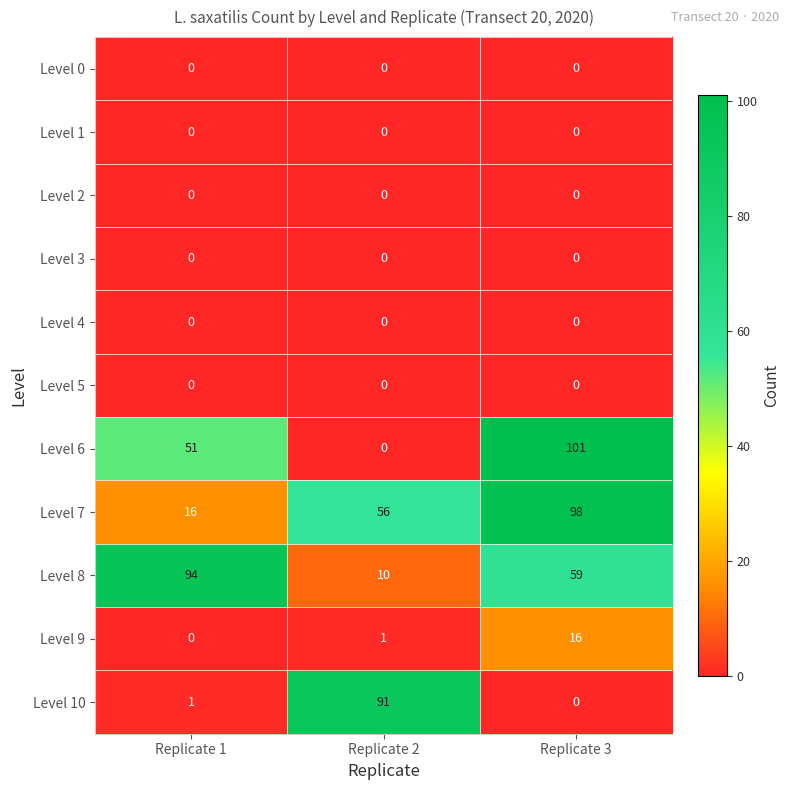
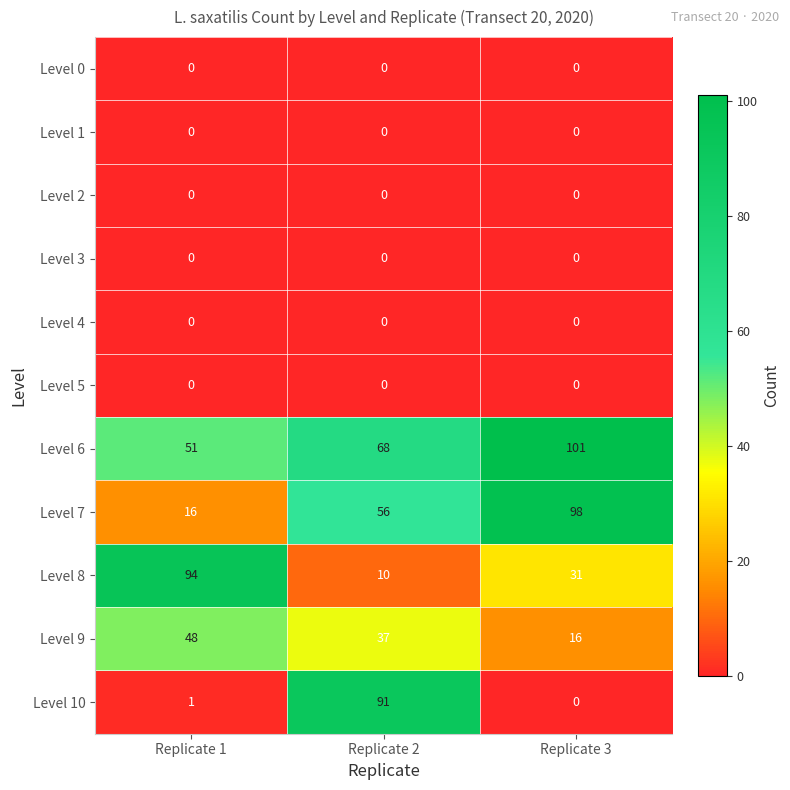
Level 6, Replicate 2: 0 -> 68
Level 8, Replicate 3: 59 -> 31
Level 9, Replicate 1: 0 -> 48
Level 9, Replicate 2: 1 -> 37
